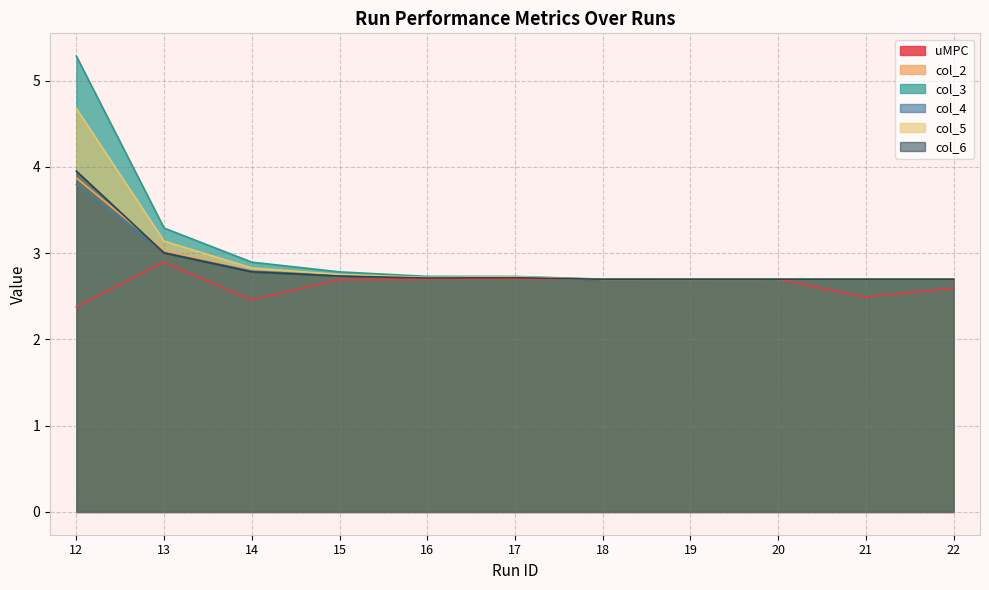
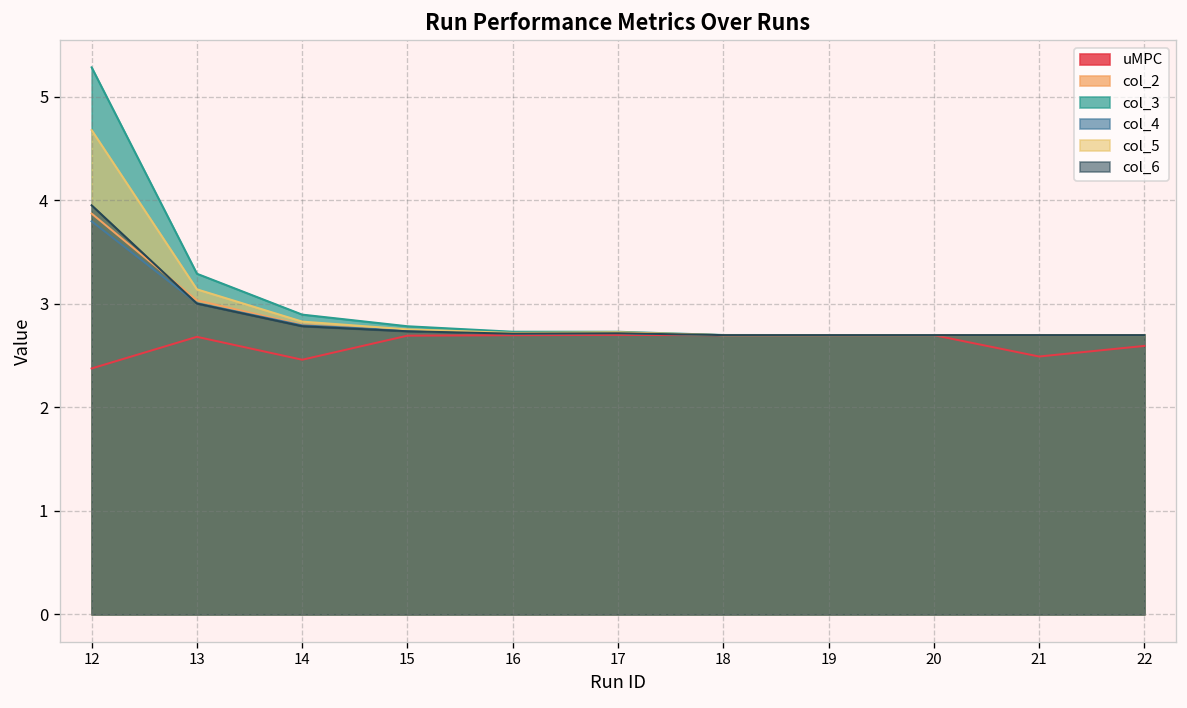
uMPC, 13: 2.9 -> 2.7
